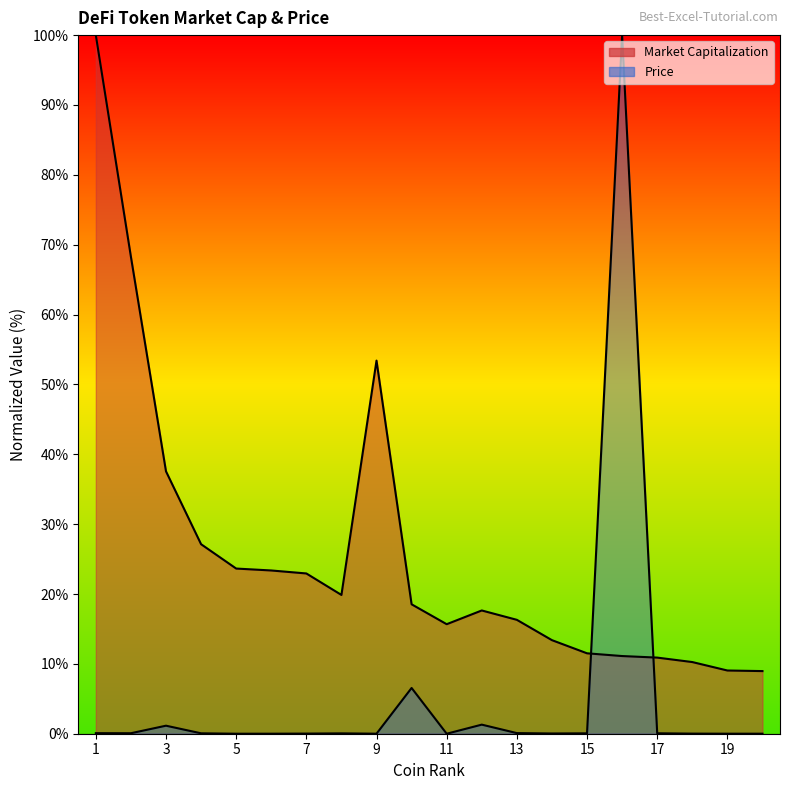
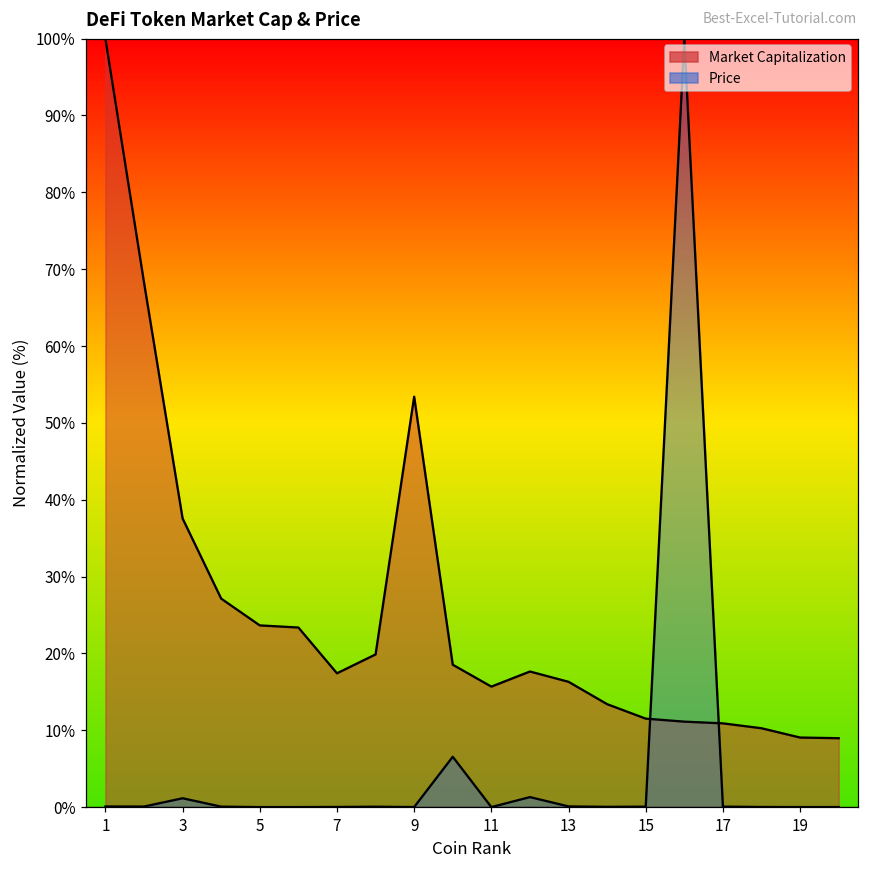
Market Capitalization, 7: 23% -> 17%
